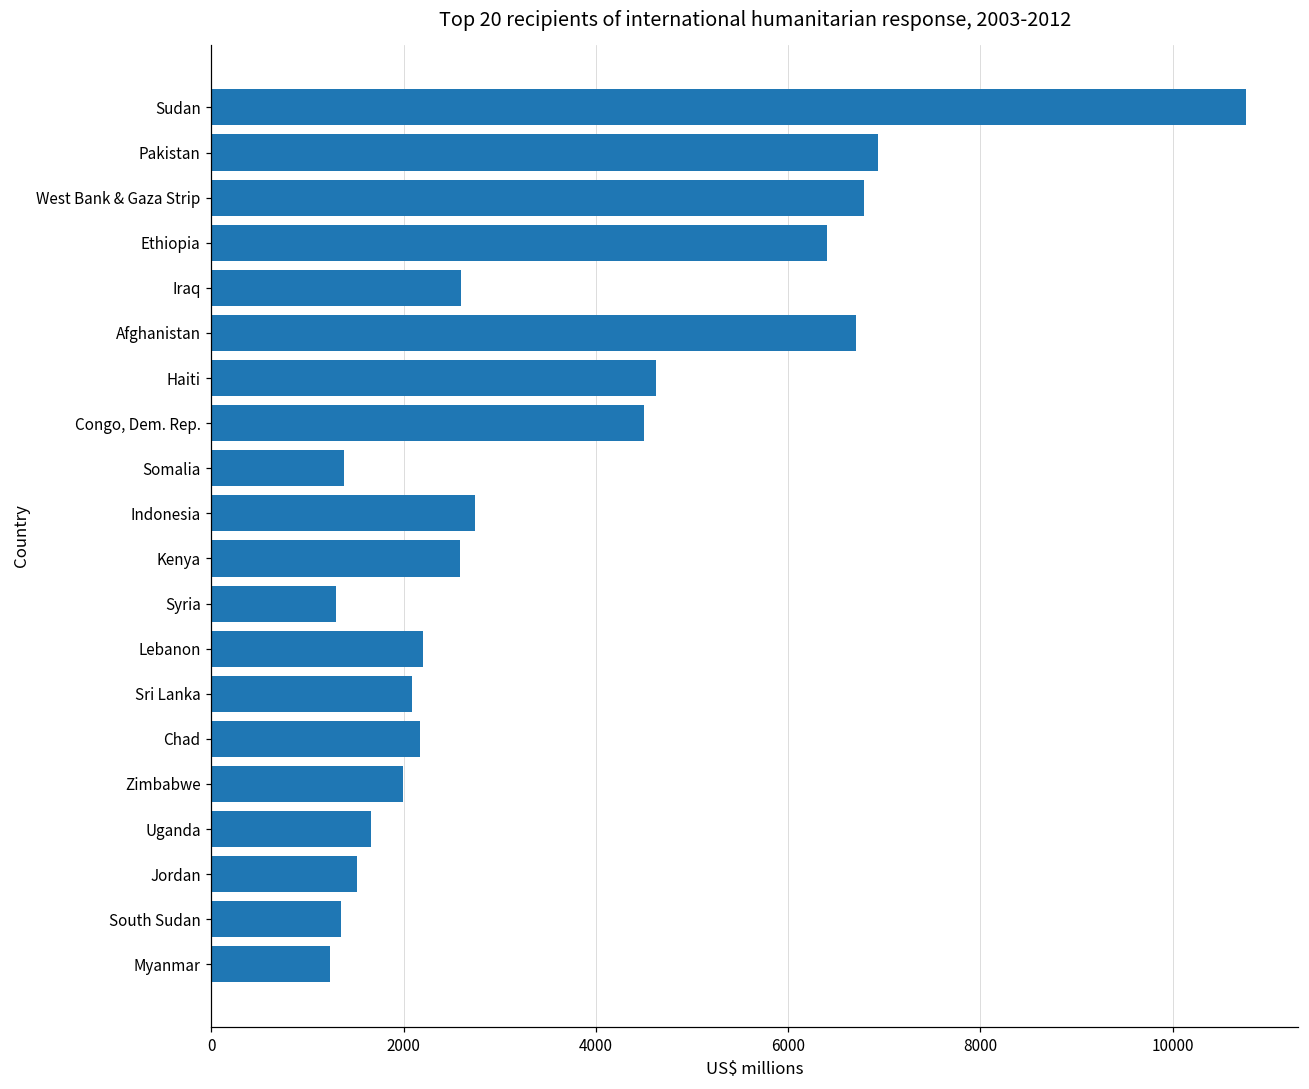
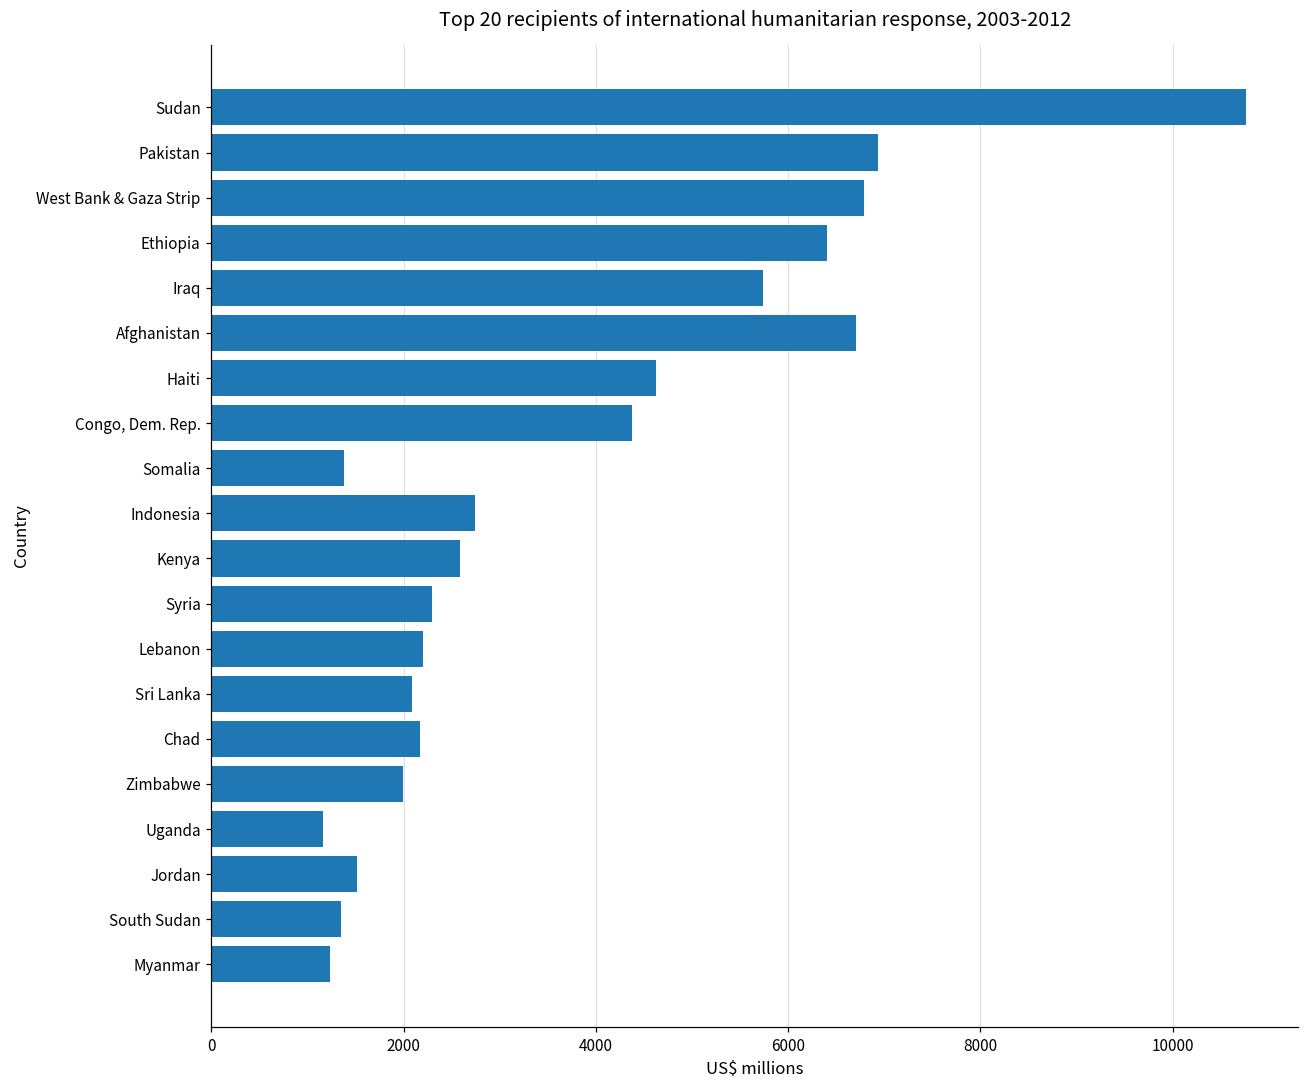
Iraq: 2600 -> 5700
Congo, Dem. Rep.: 4500 -> 4400
Syria: 1300 -> 2300
Uganda: 1700 -> 1200
